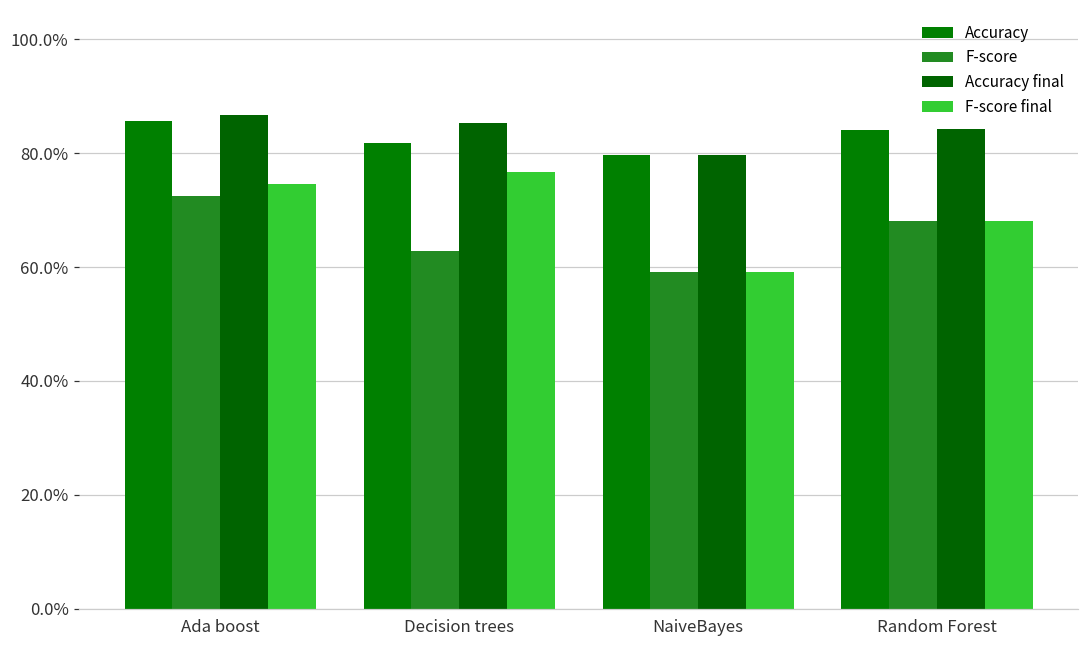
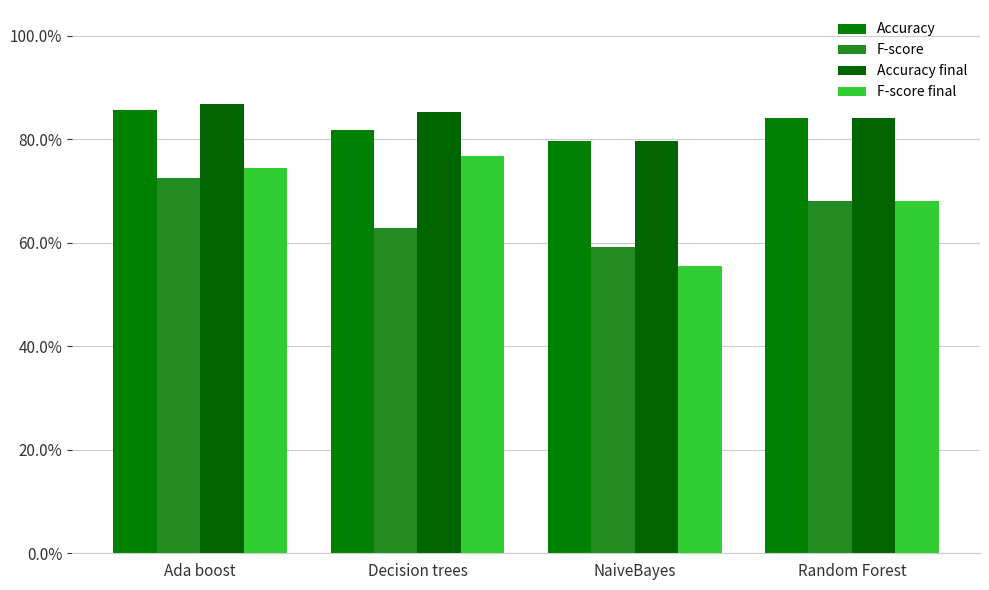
F-score final, NaiveBayes: 59% -> 55%
